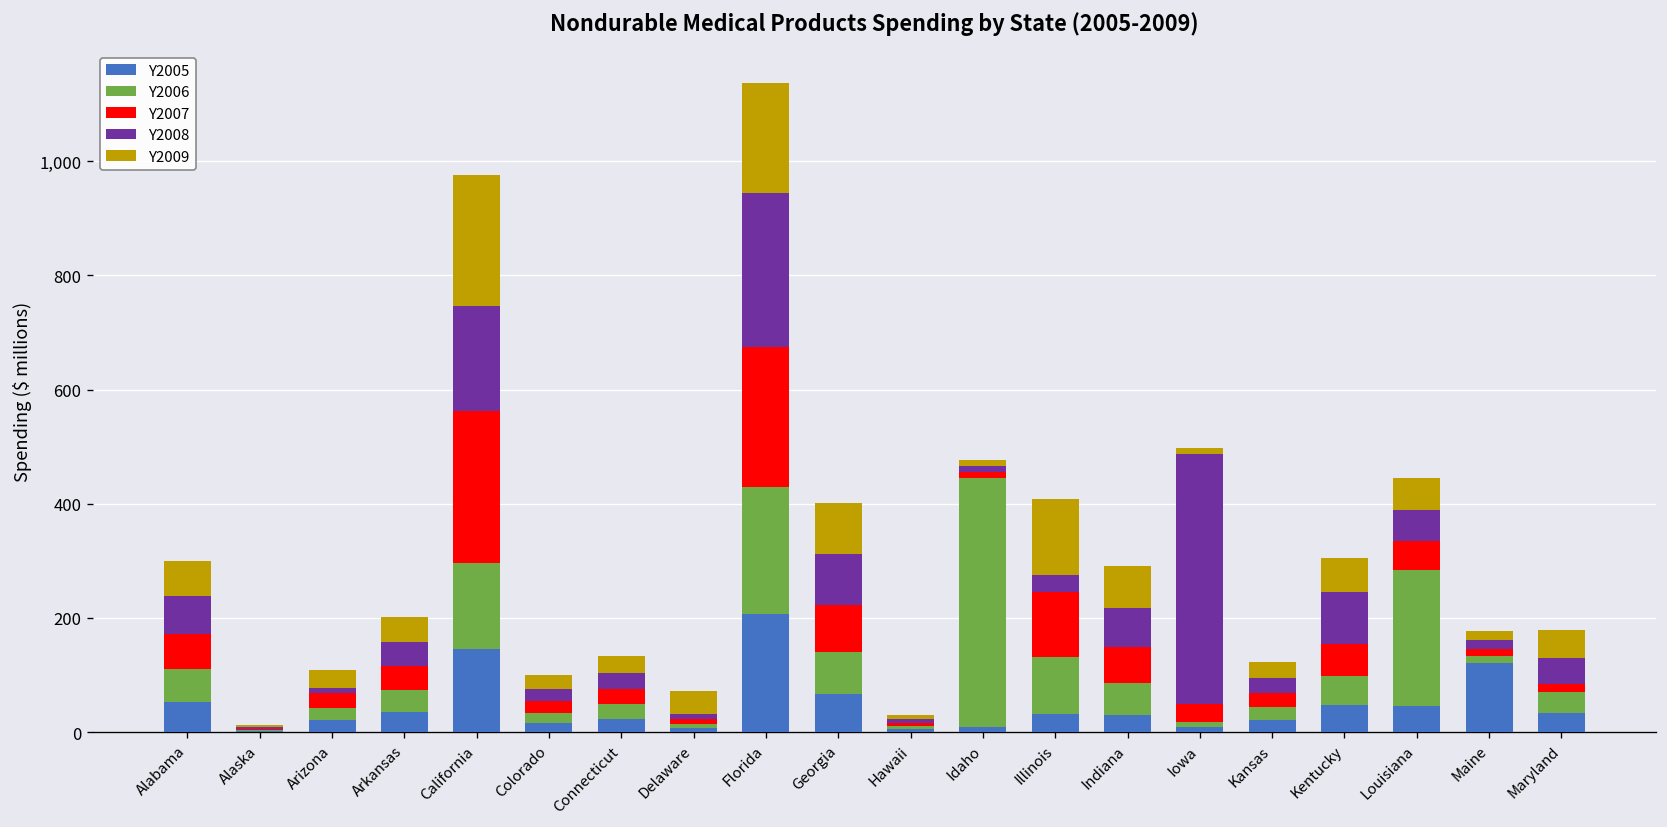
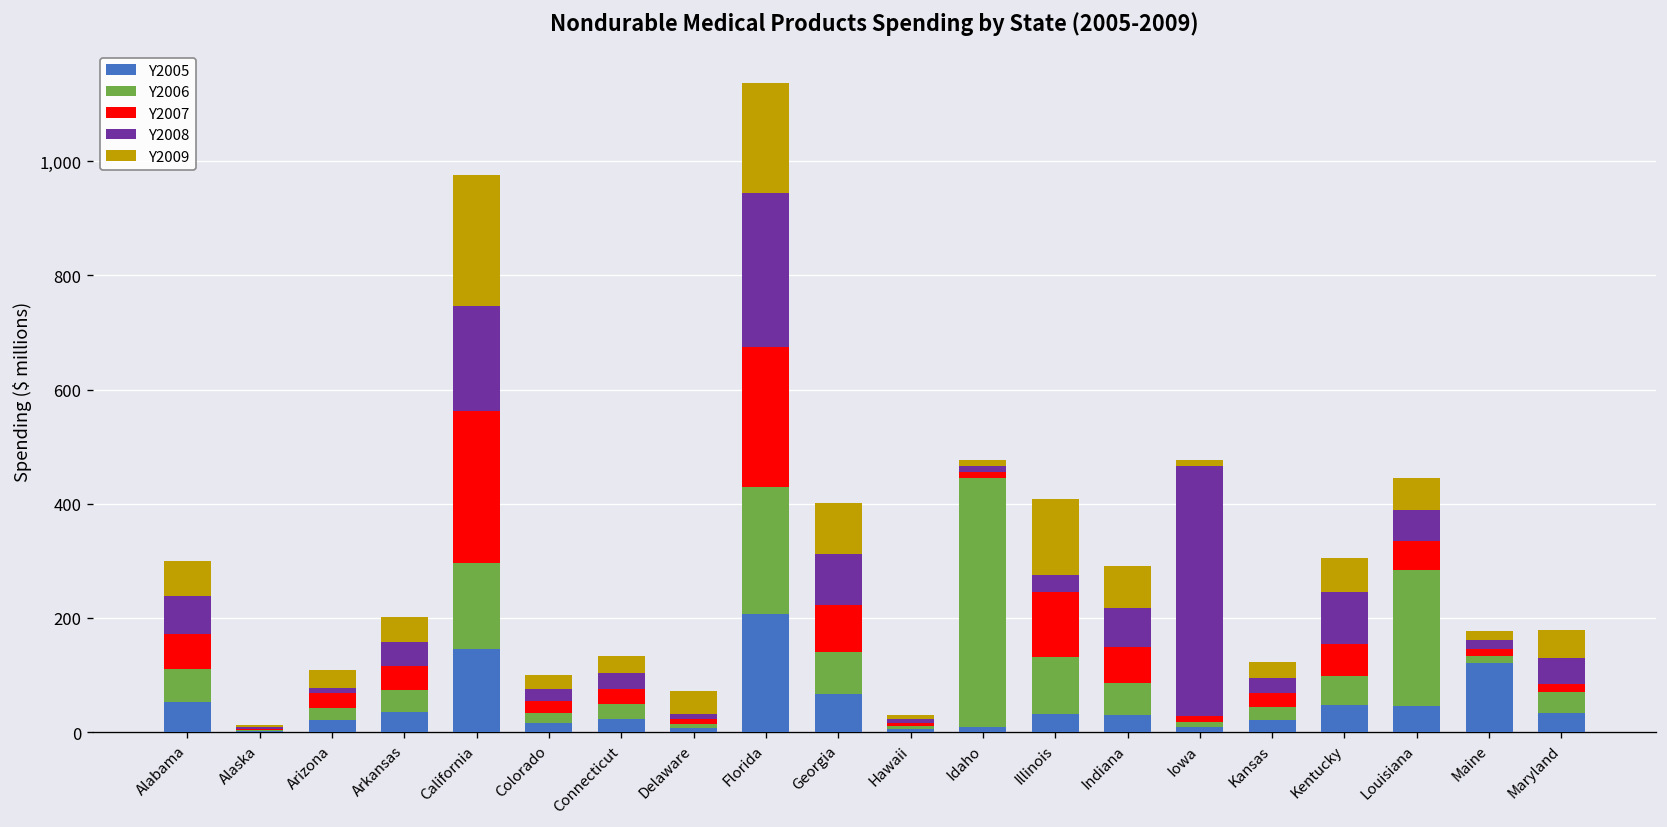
Y2007, Iowa: 30 -> 10
